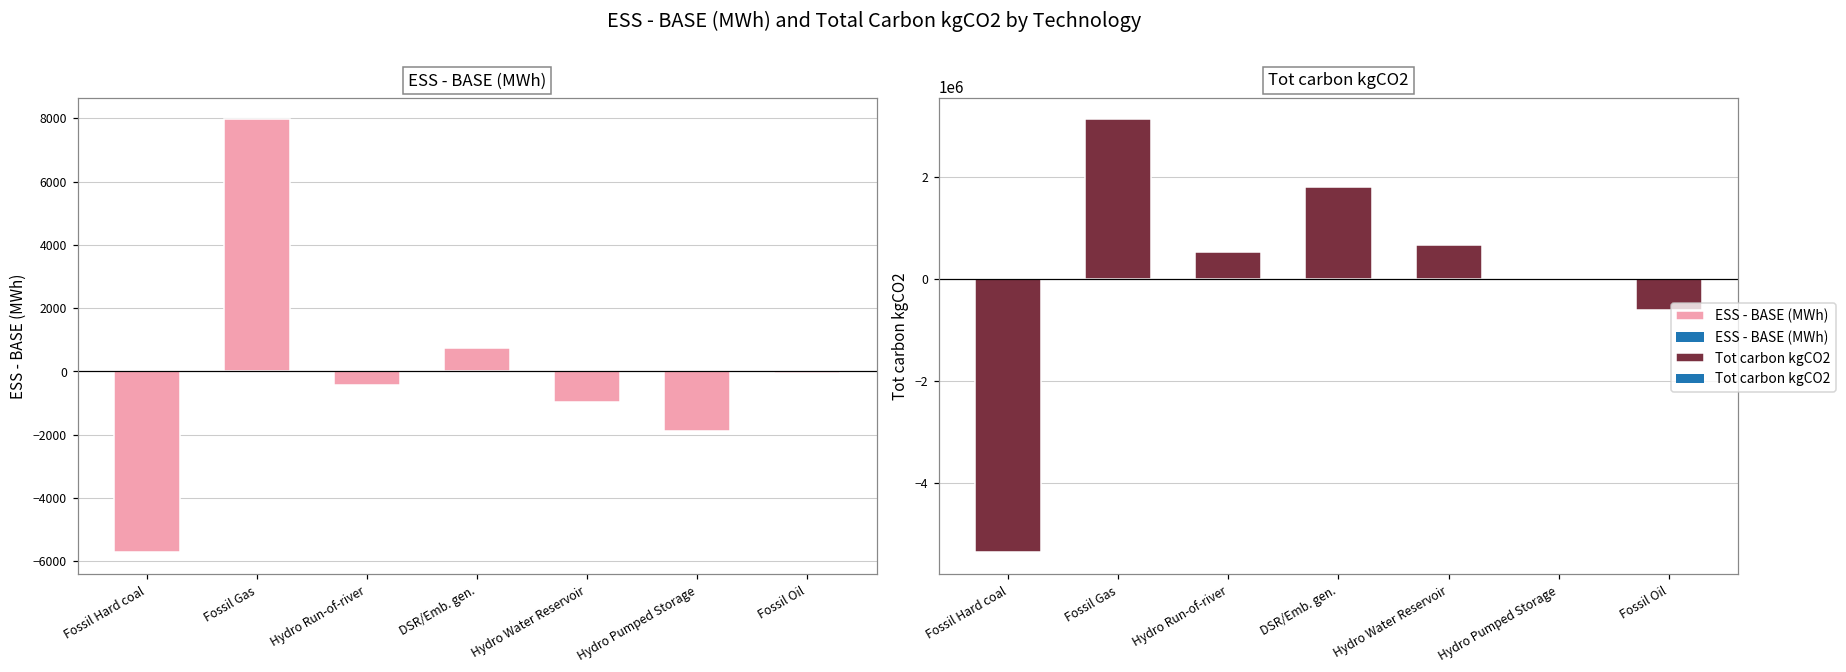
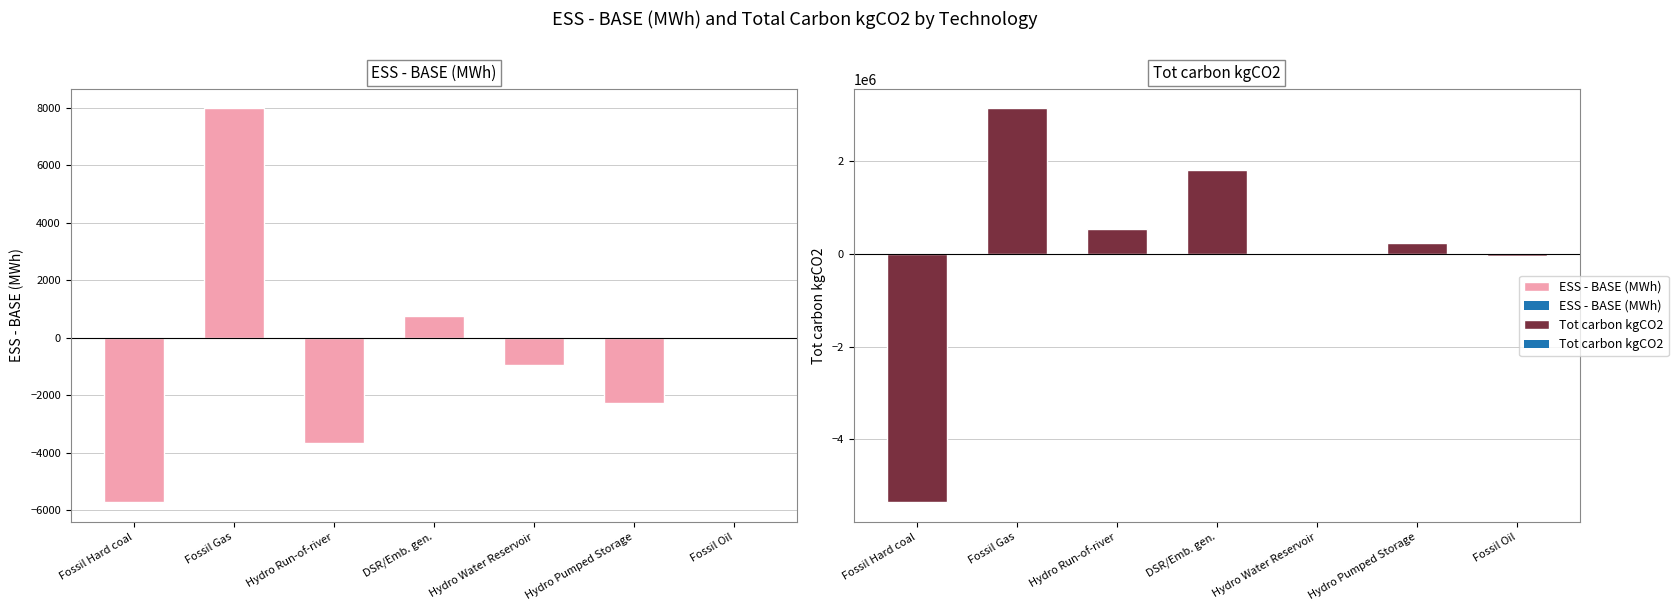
ESS - BASE (MWh), Hydro Run-of-river: -400 -> -3600
ESS - BASE (MWh), Hydro Pumped Storage: -1900 -> -2300
Tot carbon kgCO2, Hydro Water Reservoir: 700000 -> 0
Tot carbon kgCO2, Hydro Pumped Storage: 0 -> 200000
Tot carbon kgCO2, Fossil Oil: -600000 -> -100000
